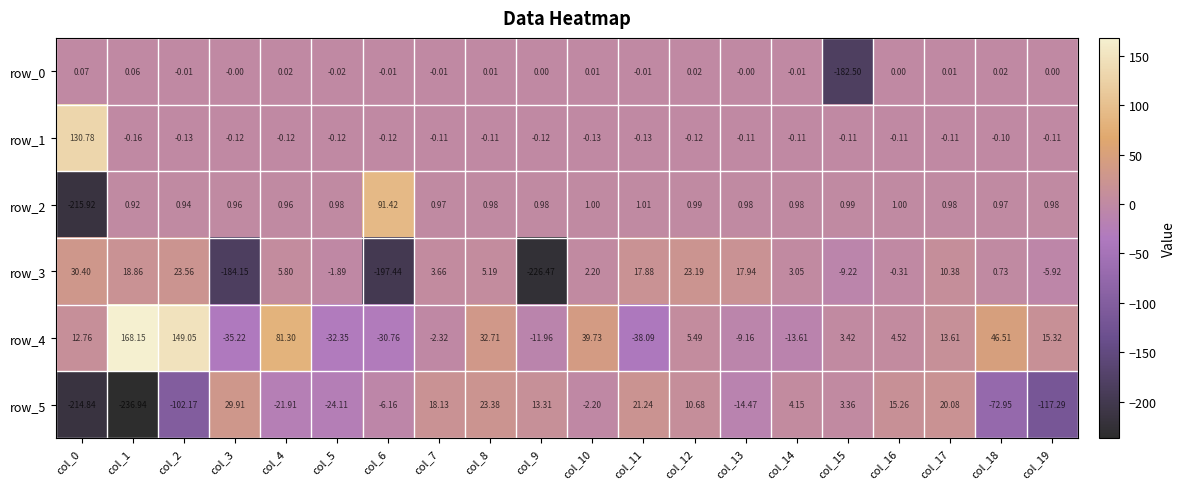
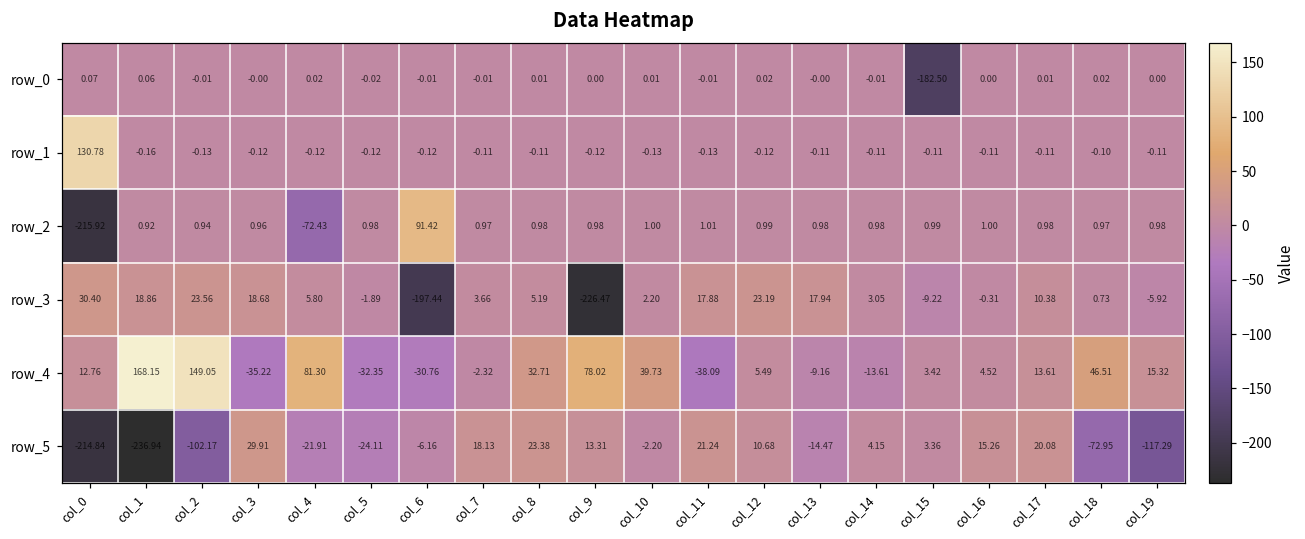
row_2, col_4: 0.96 -> -72.43
row_3, col_3: -184.15 -> 18.68
row_4, col_9: -11.96 -> 78.02
